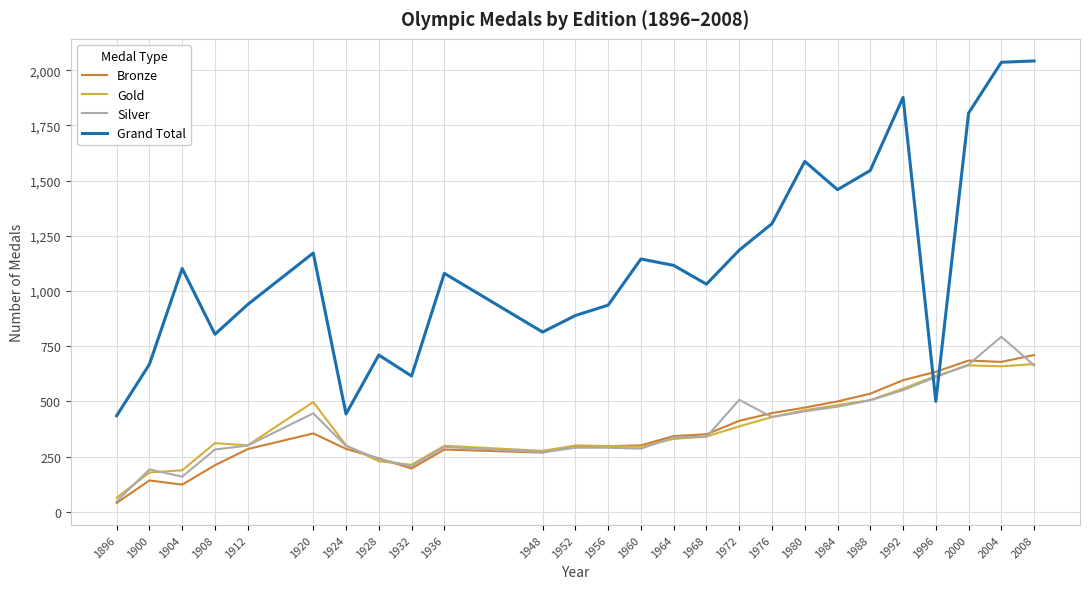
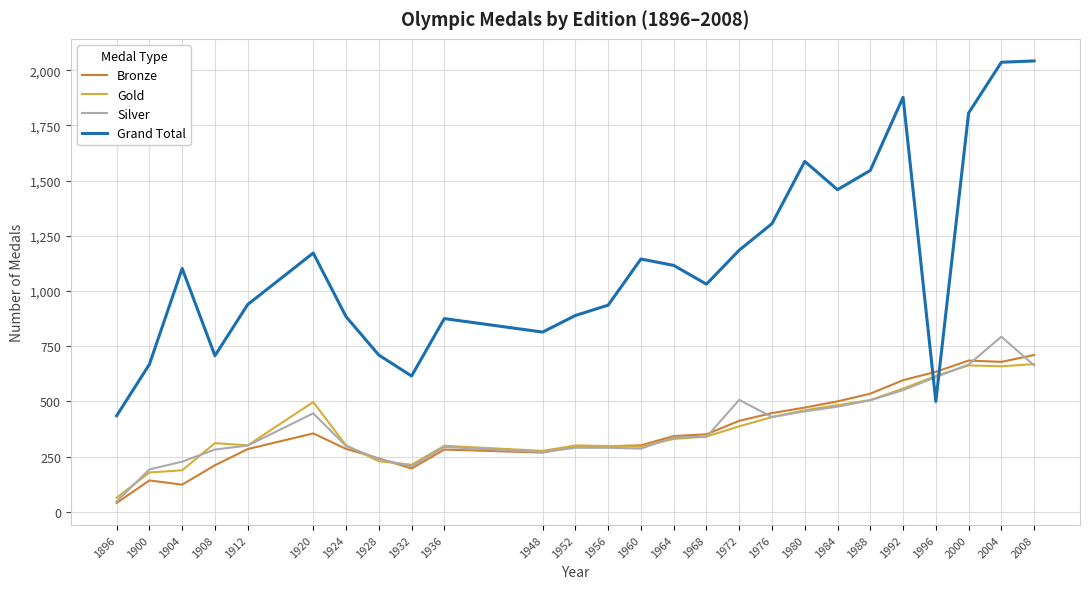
Silver, 1904: 160 -> 230
Grand Total, 1908: 800 -> 710
Grand Total, 1924: 440 -> 880
Grand Total, 1936: 1,080 -> 880
